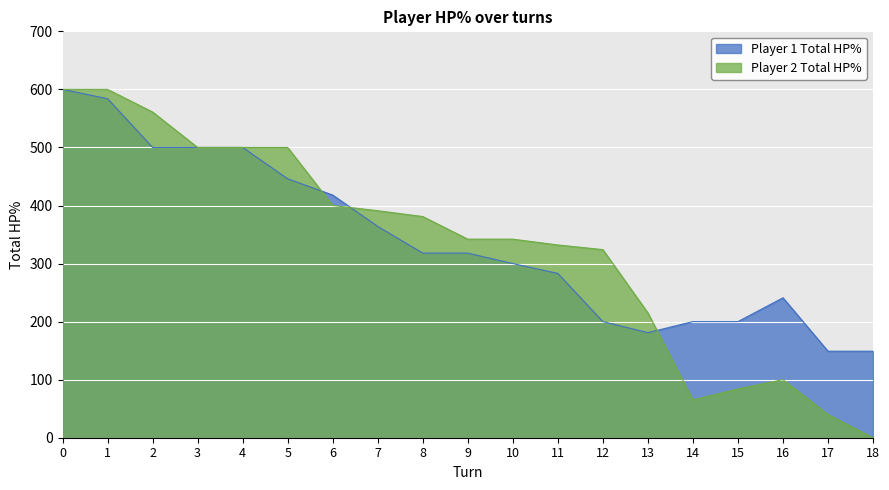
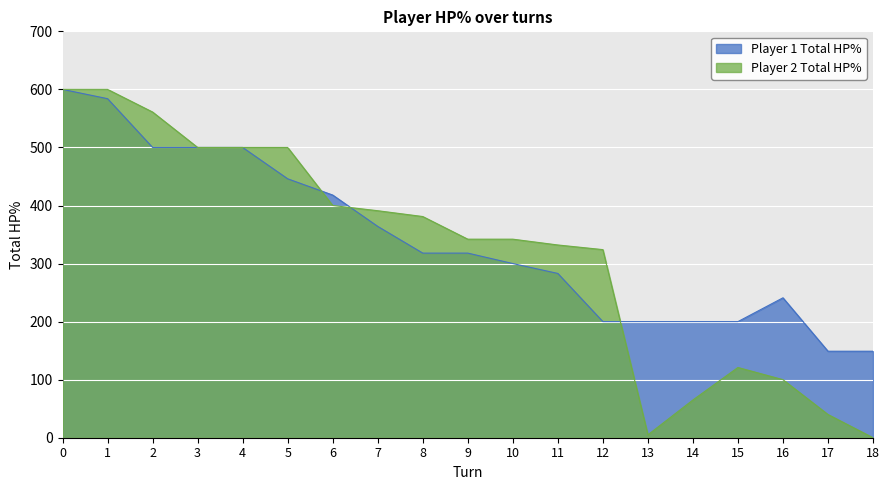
Player 1 Total HP%, 13: 180 -> 200
Player 2 Total HP%, 13: 220 -> 10
Player 2 Total HP%, 15: 80 -> 120
